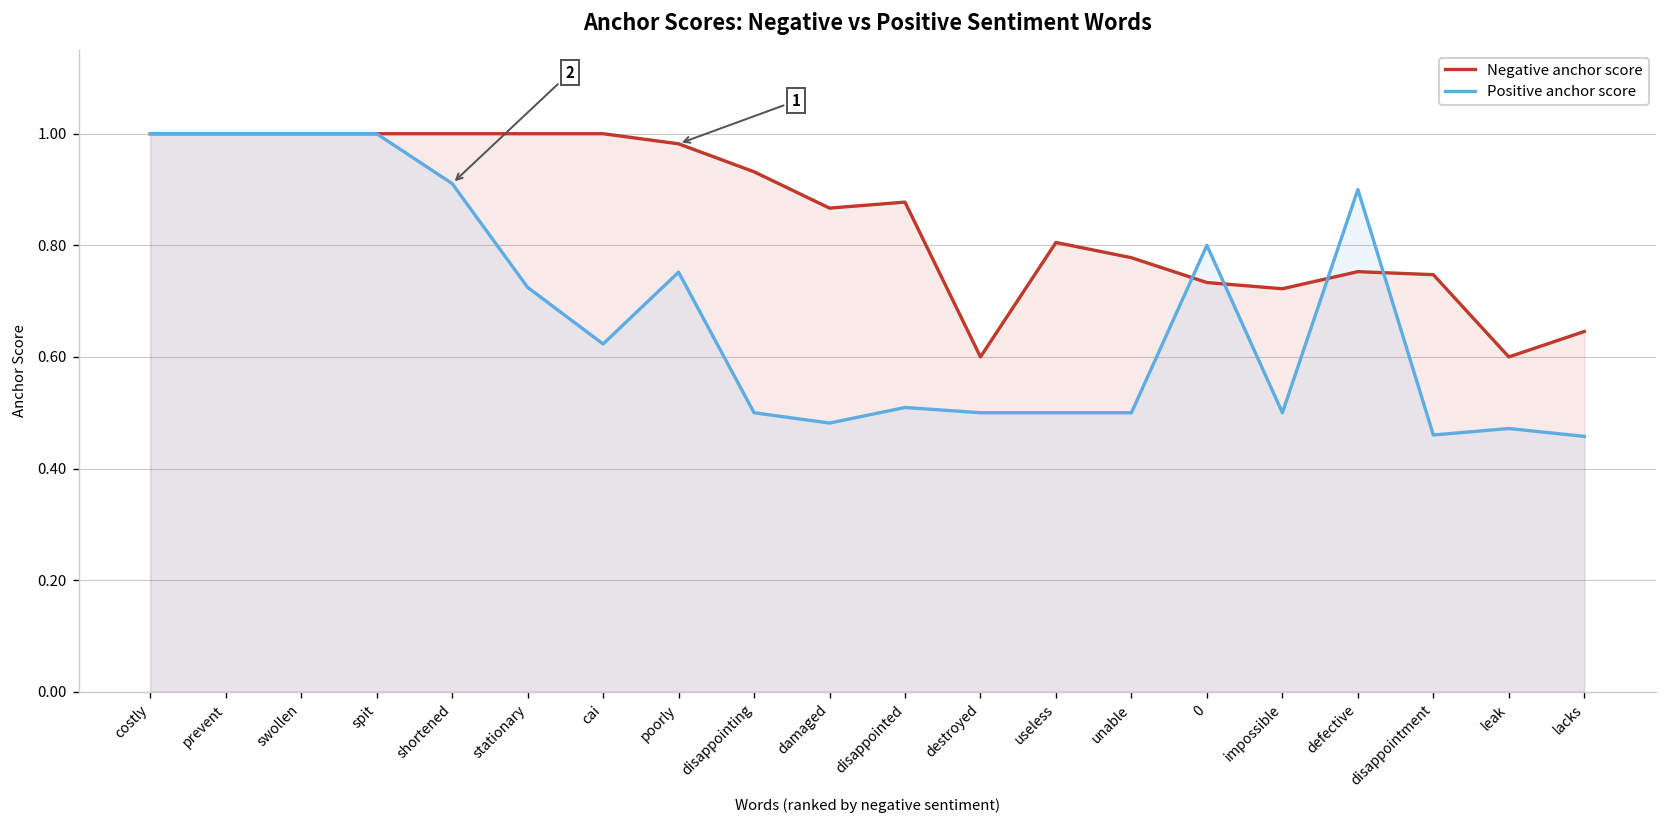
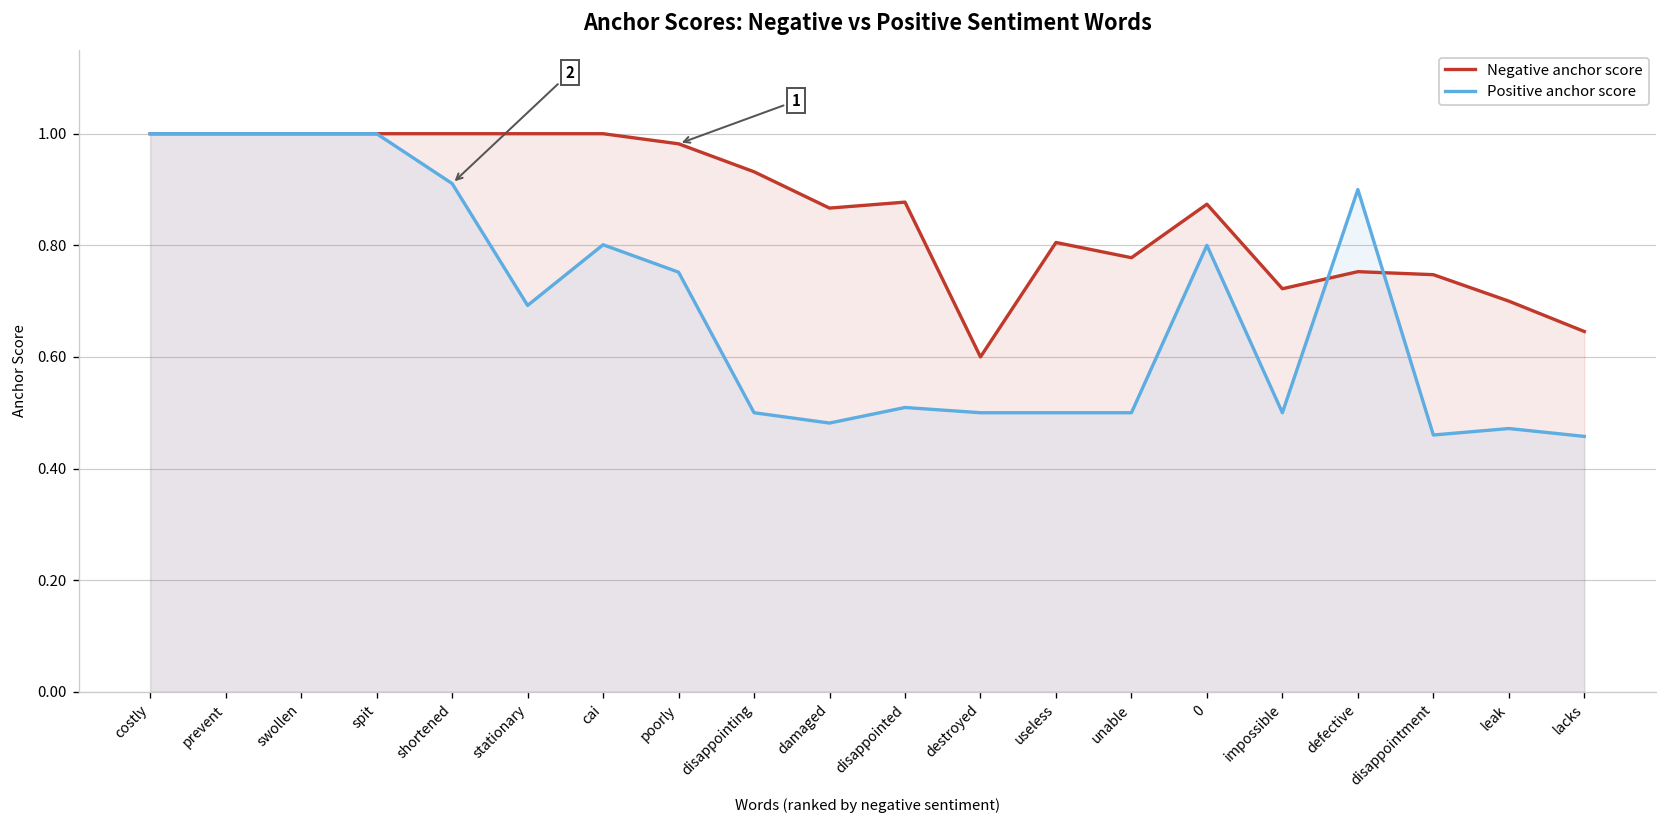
Positive anchor score, stationary: 0.72 -> 0.69
Positive anchor score, cai: 0.62 -> 0.80
Negative anchor score, 0: 0.73 -> 0.87
Negative anchor score, leak: 0.6 -> 0.7
